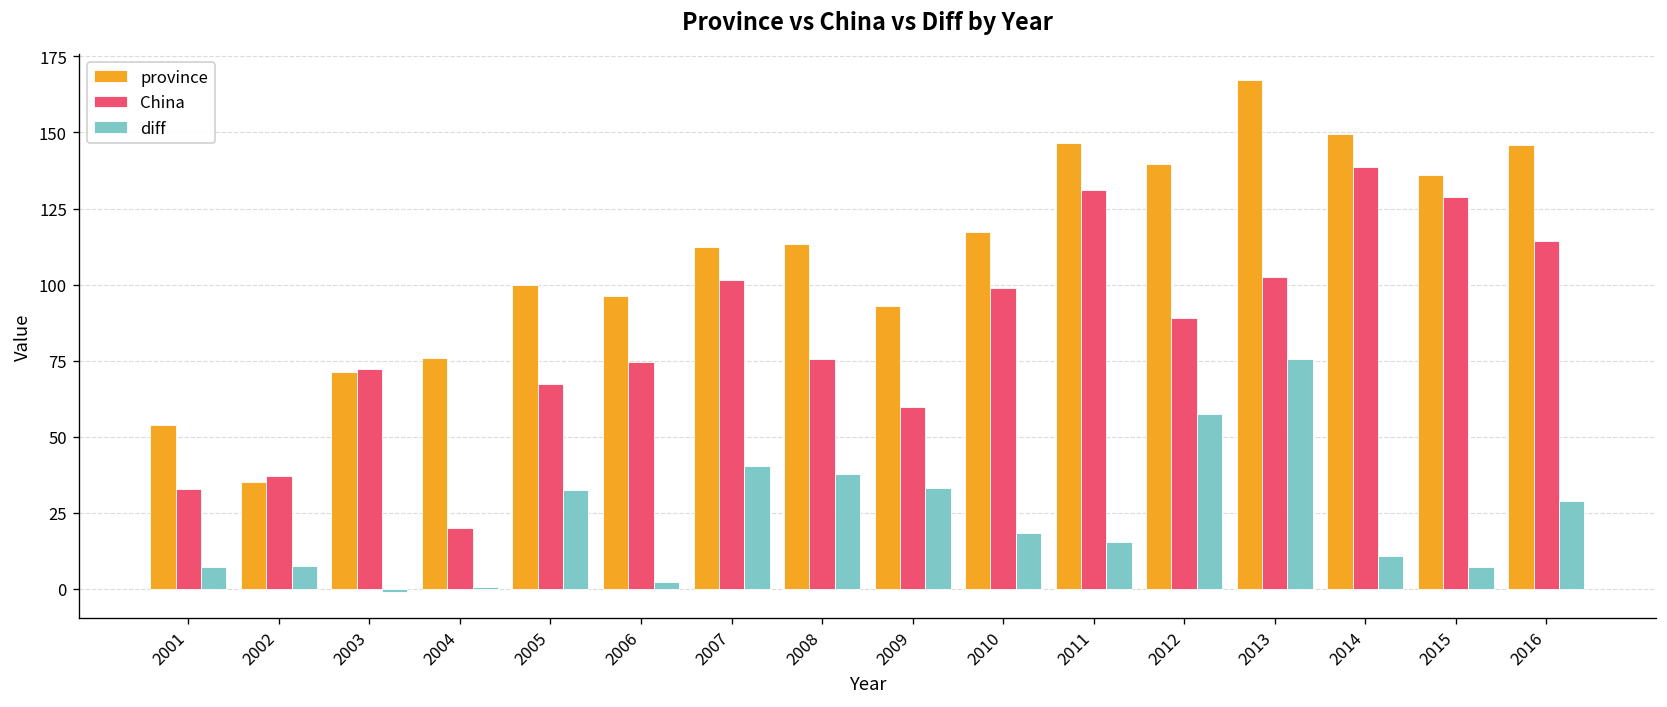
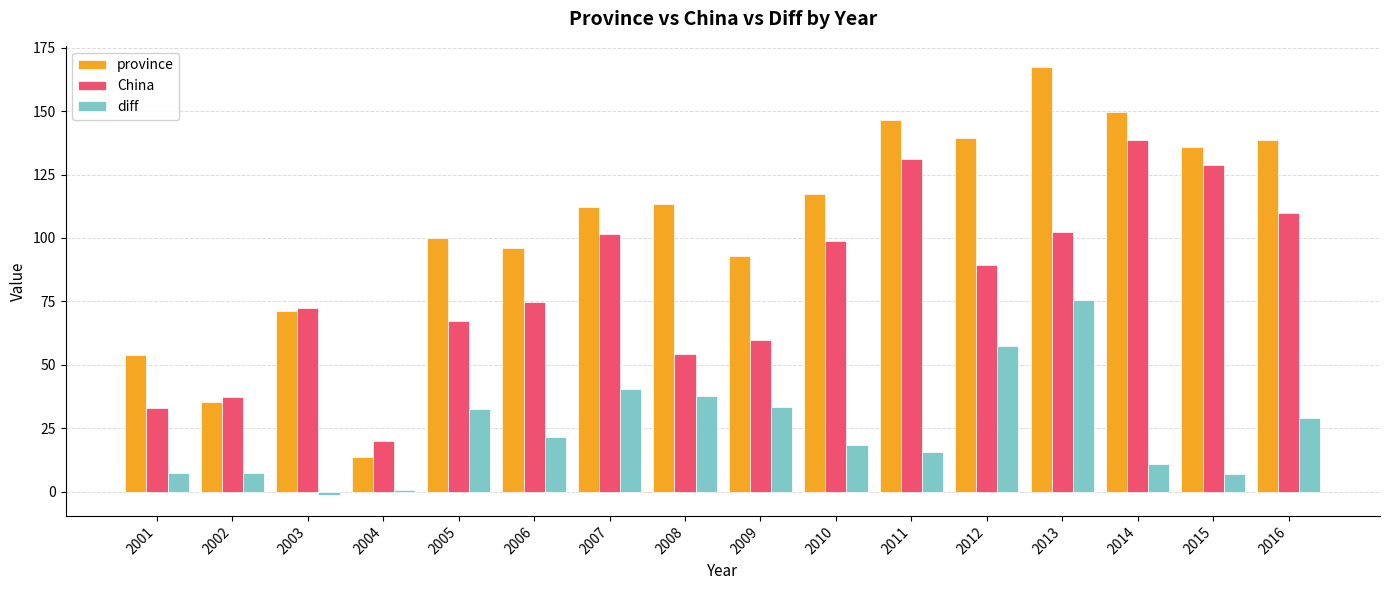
province, 2004: 76 -> 14
diff, 2006: 2 -> 22
China, 2008: 76 -> 54
province, 2016: 146 -> 139
China, 2016: 114 -> 110
